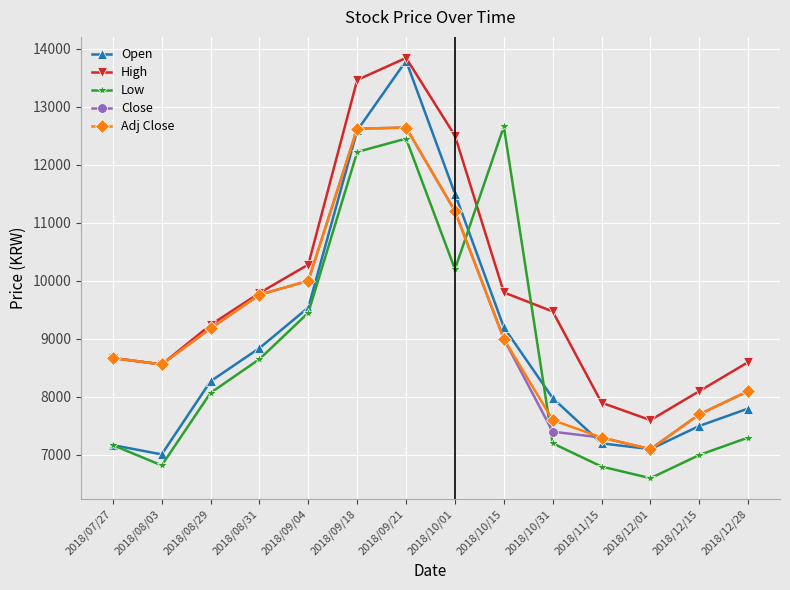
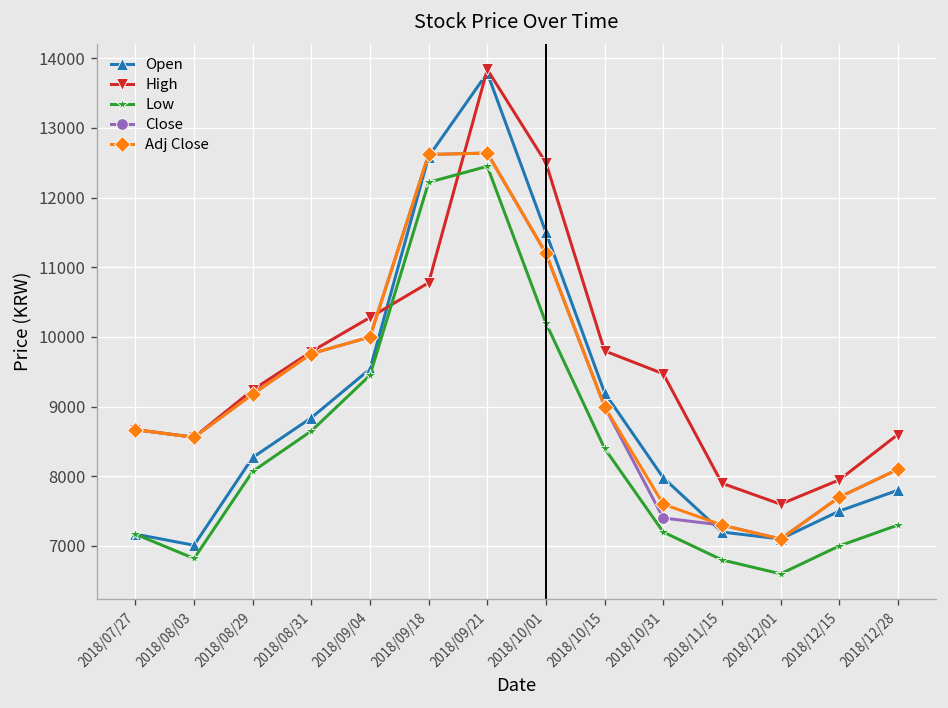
High, 2018/09/18: 13500 -> 10800
Low, 2018/10/15: 12700 -> 8400
High, 2018/12/15: 8100 -> 7900
